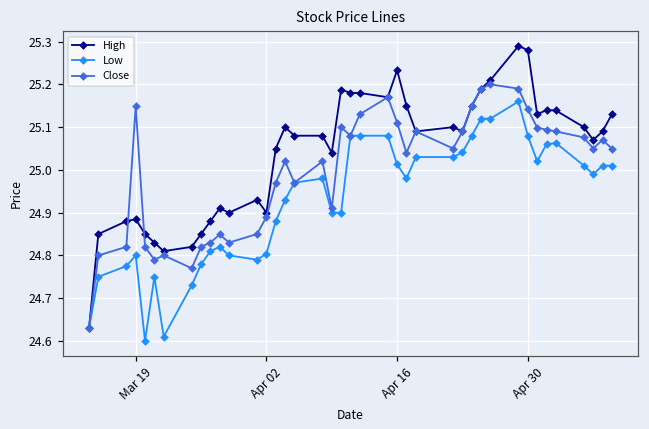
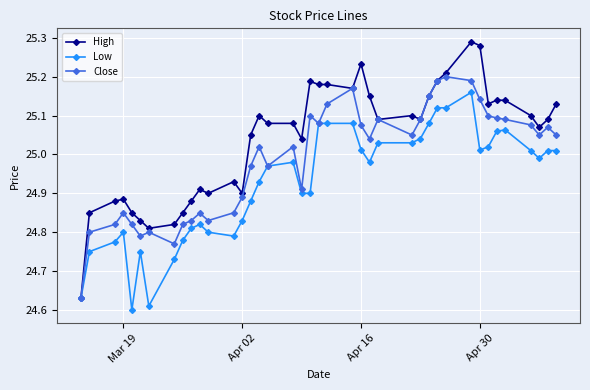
Close, Mar 19: 25.15 -> 24.85
Low, Apr 02: 24.80 -> 24.83
Close, Apr 16: 25.11 -> 25.08
Low, Apr 30: 25.08 -> 25.01
